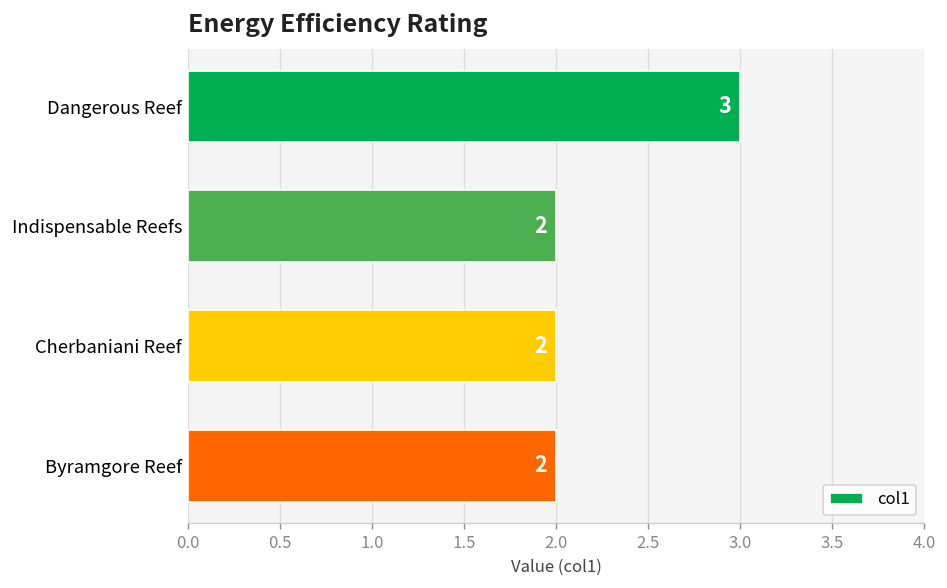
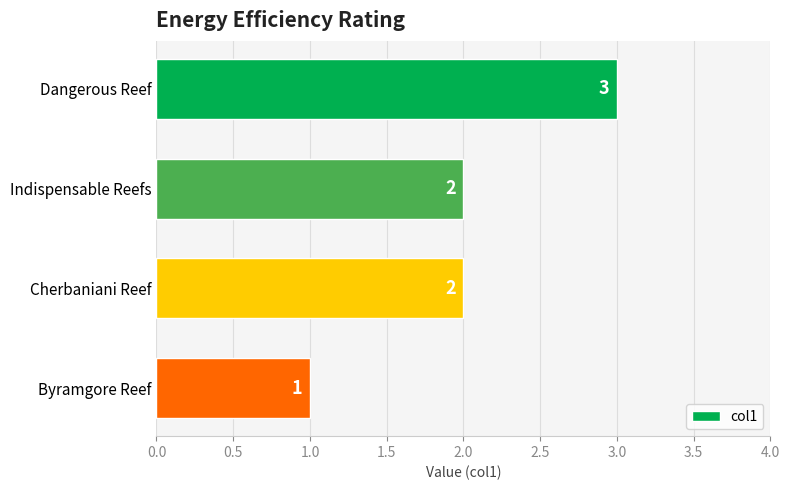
Byramgore Reef: 2 -> 1
